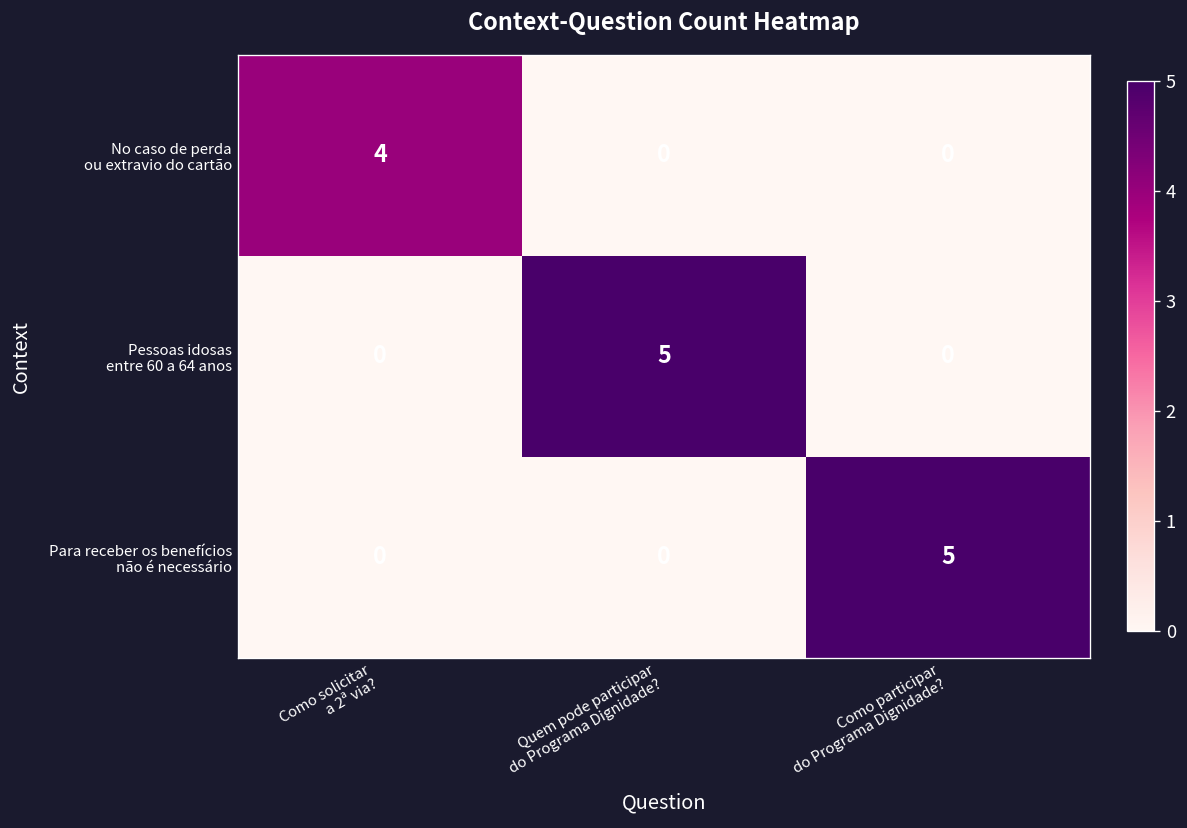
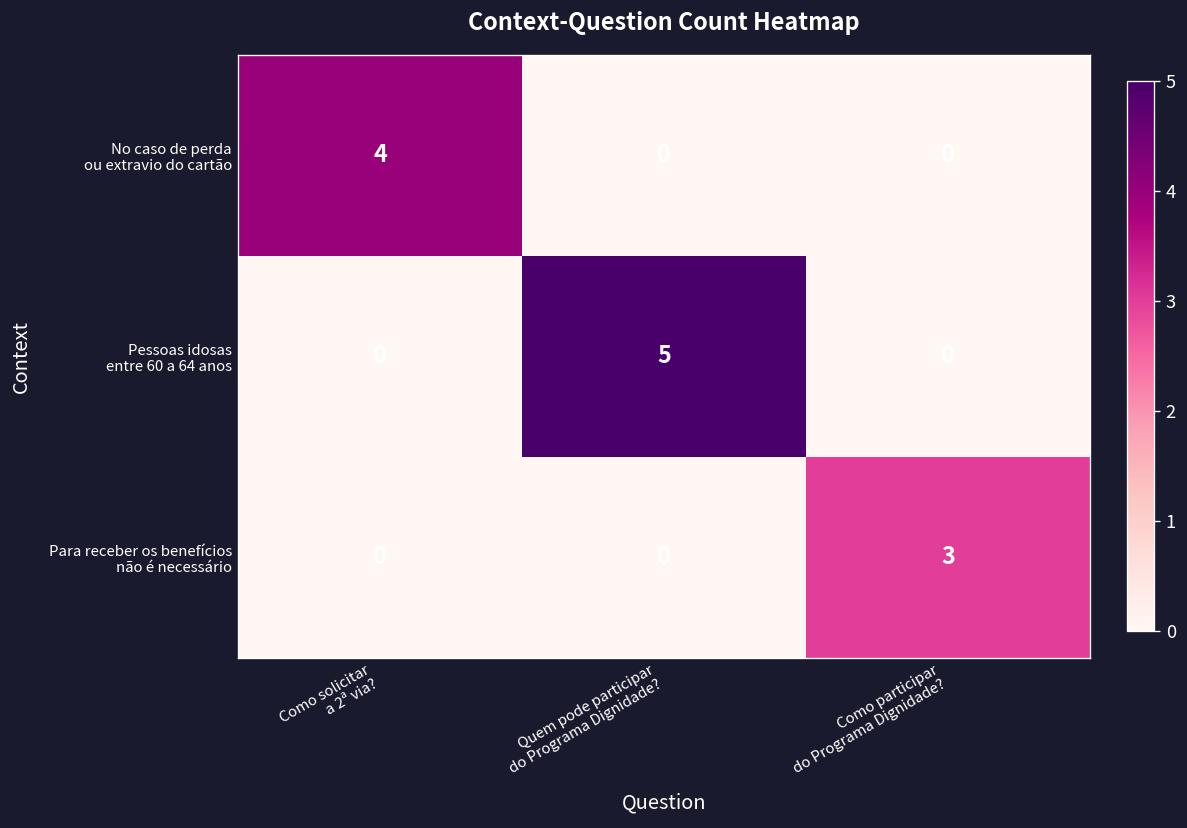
Para receber os benefícios não é necessário, Como participar do Programa Dignidade?: 5 -> 3
